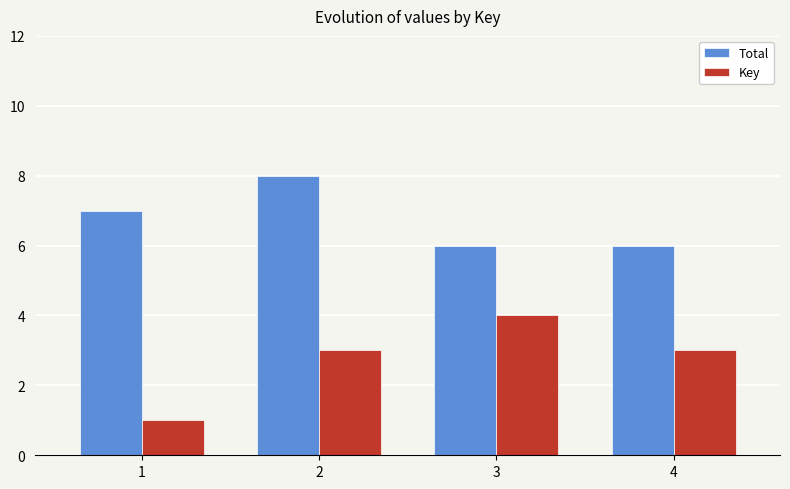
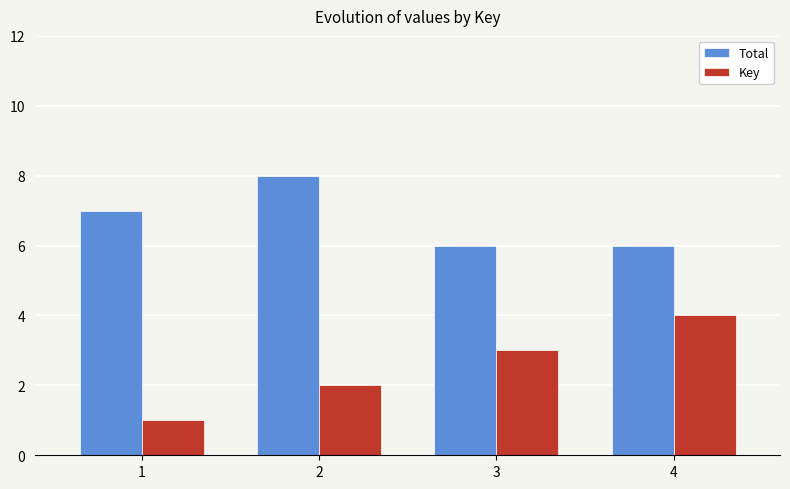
Key, 2: 3 -> 2
Key, 3: 4 -> 3
Key, 4: 3 -> 4
